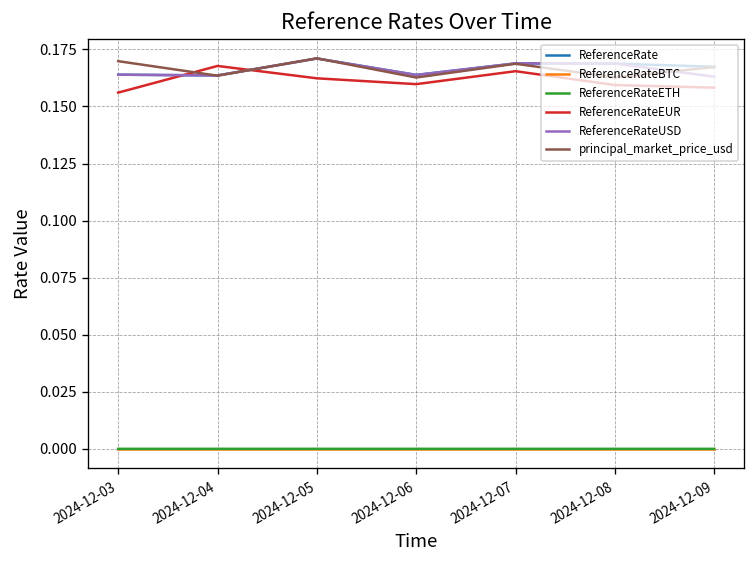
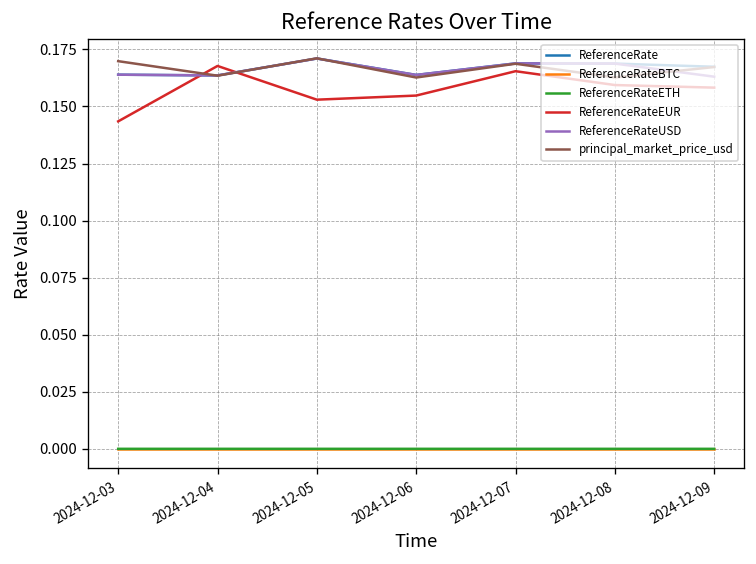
ReferenceRateEUR, 2024-12-03: 0.156 -> 0.143
ReferenceRateEUR, 2024-12-05: 0.162 -> 0.153
ReferenceRateEUR, 2024-12-06: 0.160 -> 0.155
